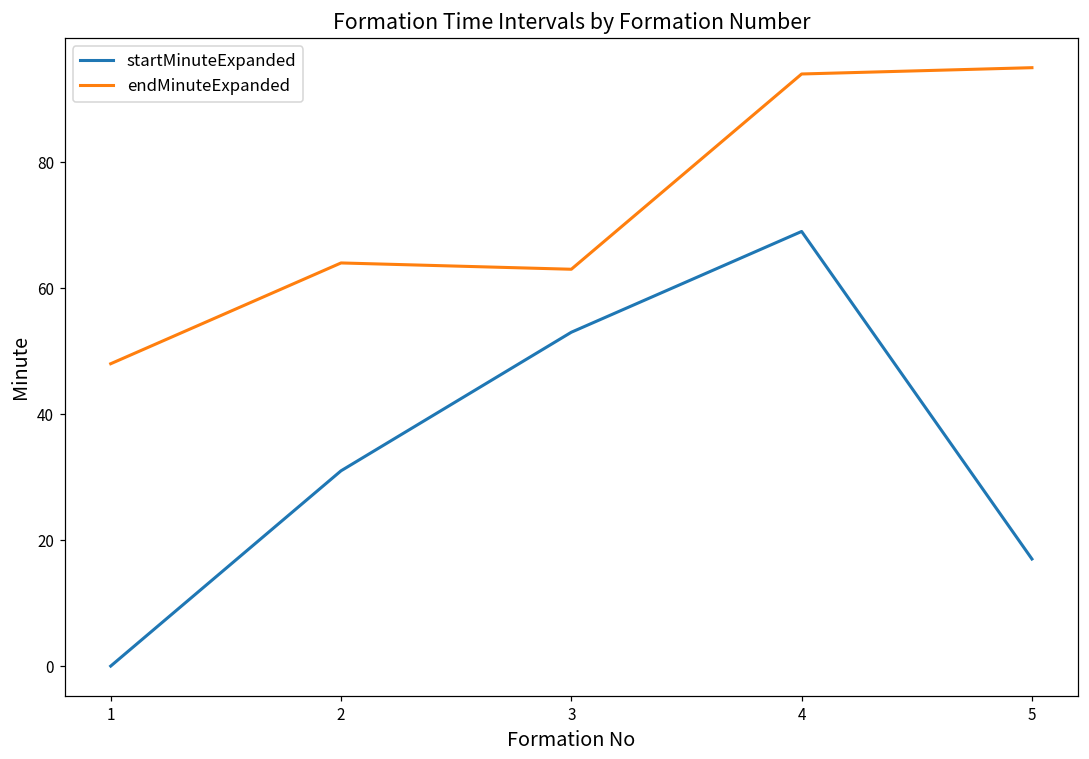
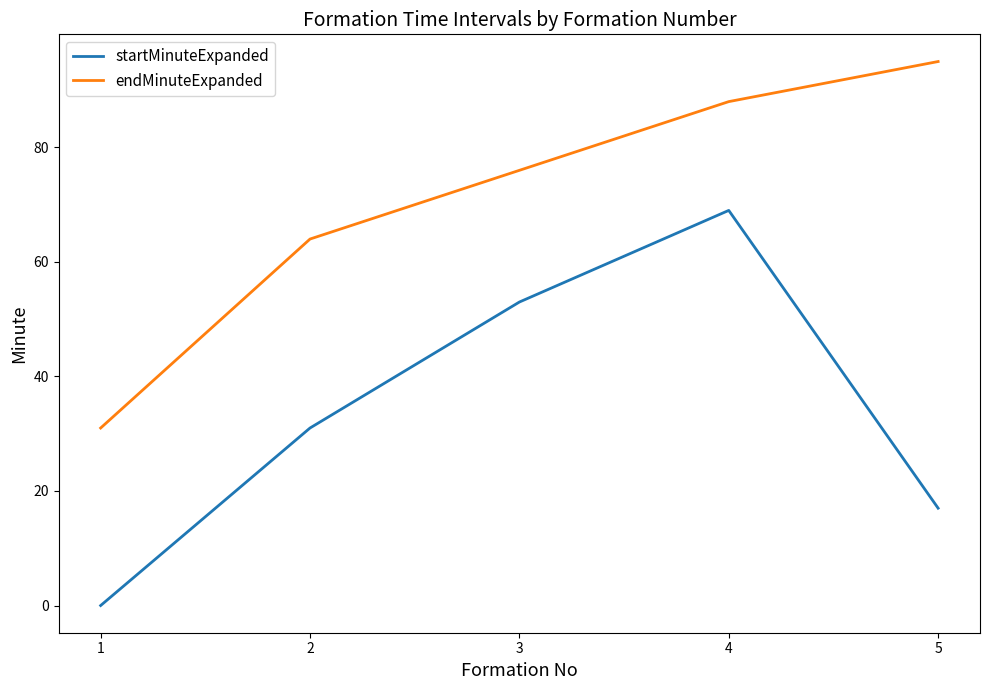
endMinuteExpanded, 1: 48 -> 31
endMinuteExpanded, 3: 63 -> 76
endMinuteExpanded, 4: 94 -> 88
